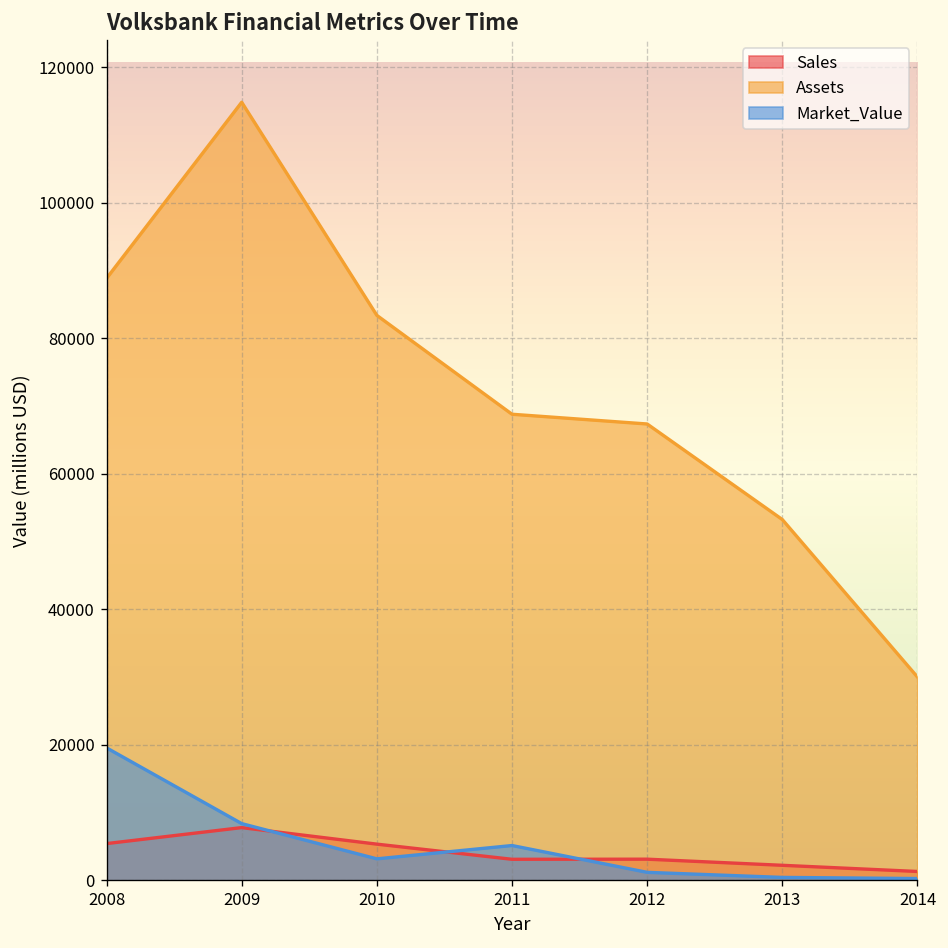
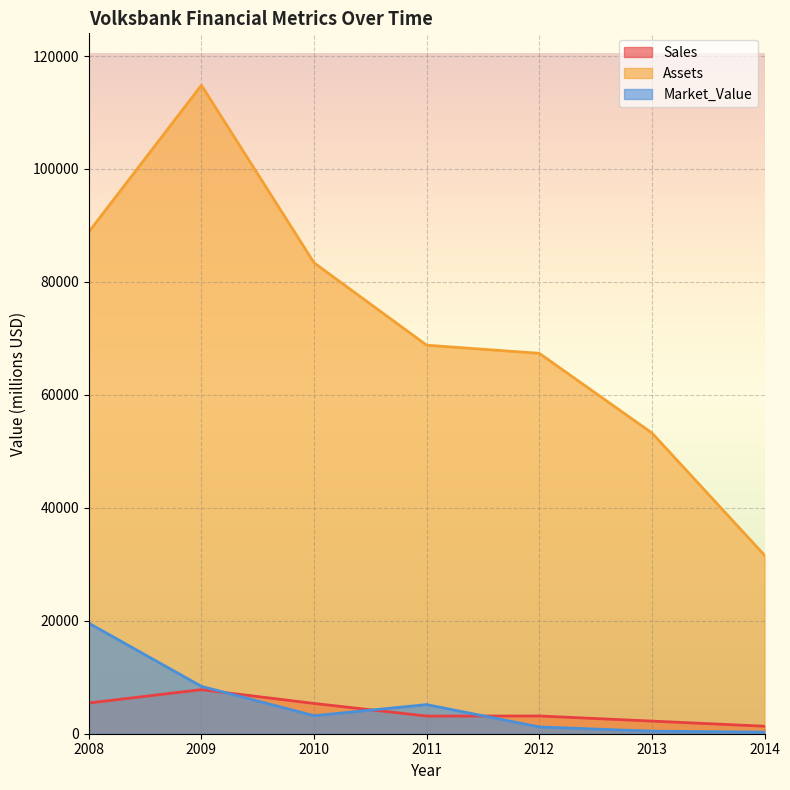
Assets, 2014: 30000 -> 32000
